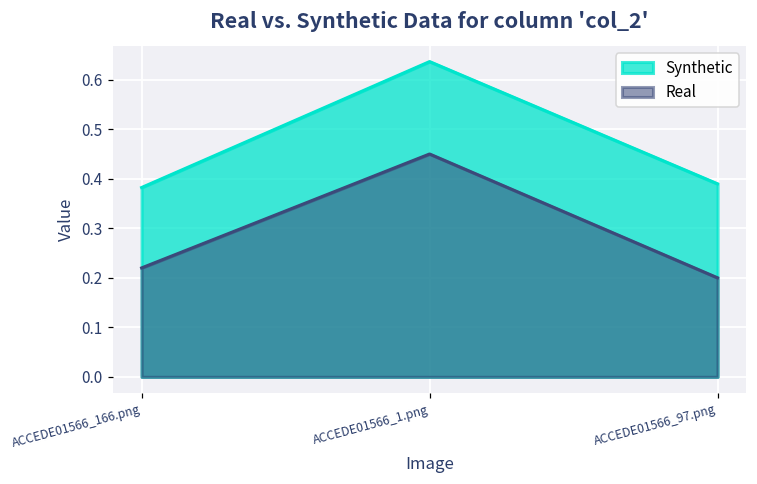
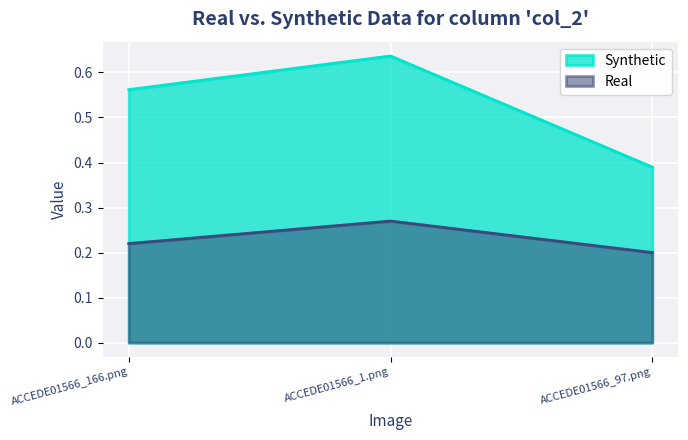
Synthetic, ACCEDE01566_166.png: 0.38 -> 0.56
Real, ACCEDE01566_1.png: 0.45 -> 0.27
